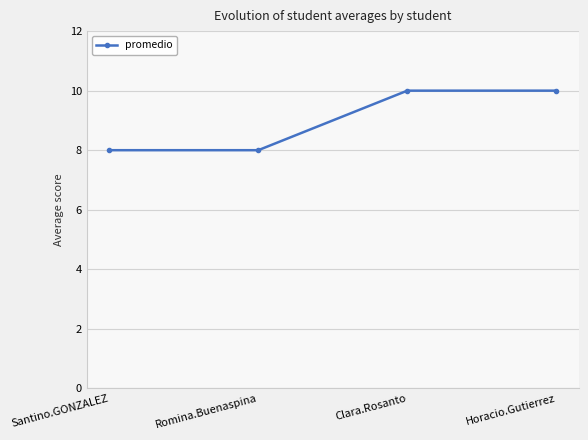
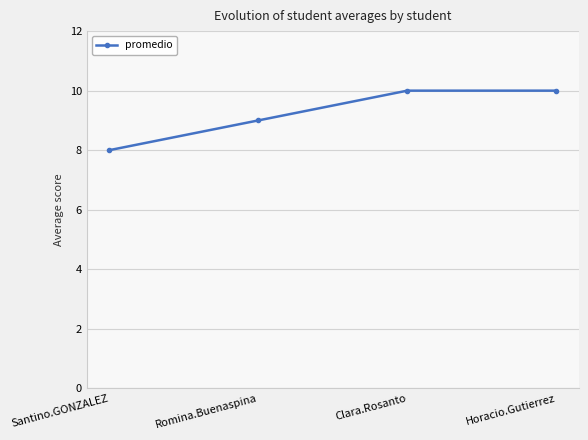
Romina.Buenaspina: 8 -> 9
